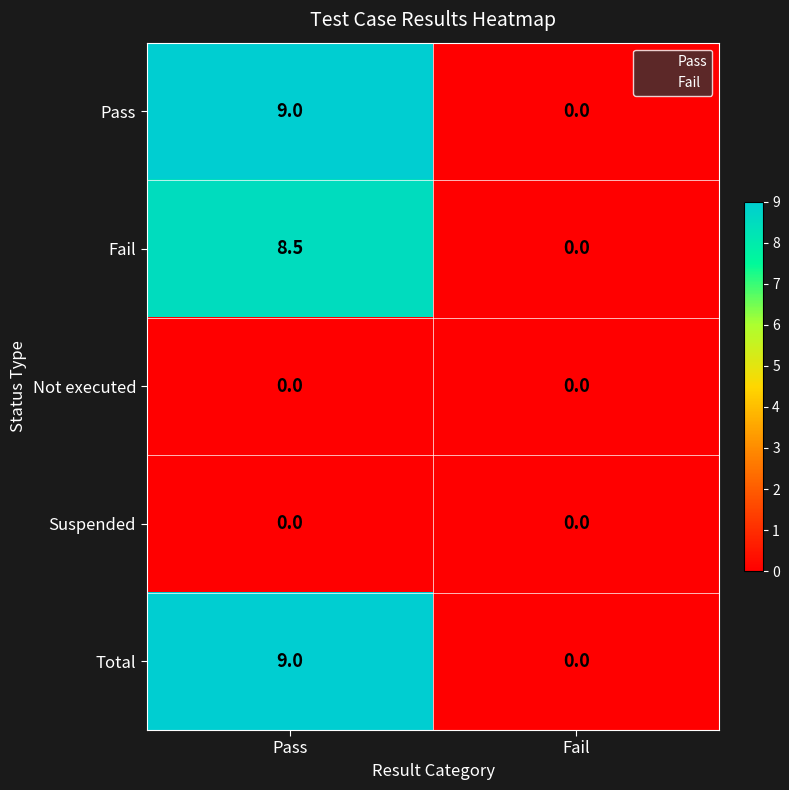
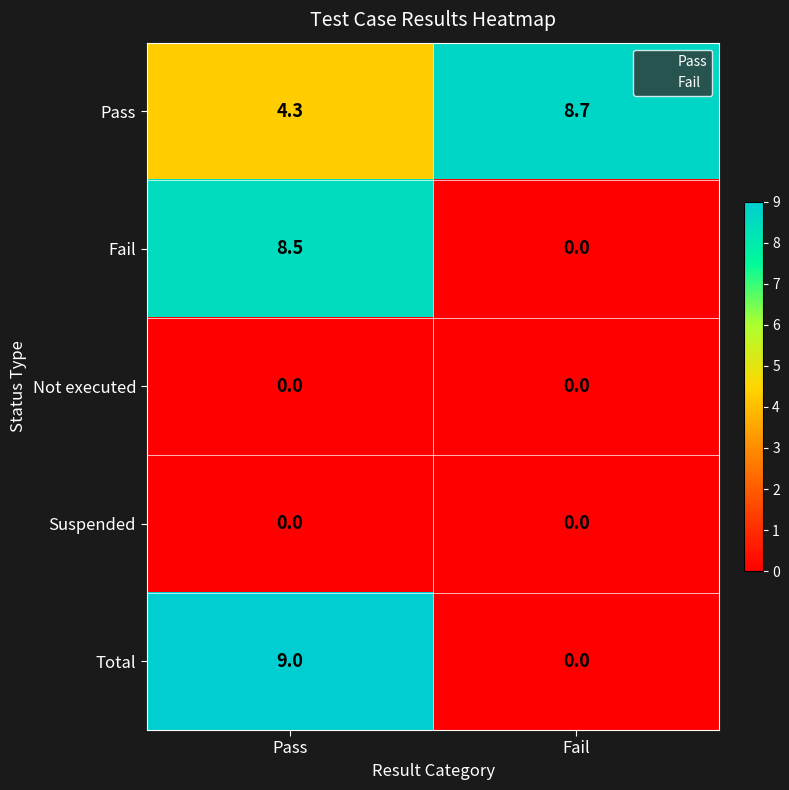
Pass, Pass: 9.0 -> 4.3
Pass, Fail: 0.0 -> 8.7
